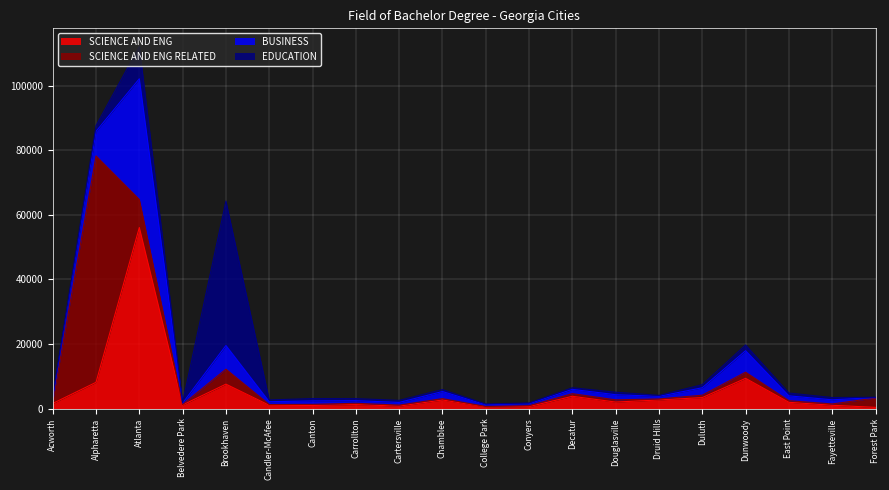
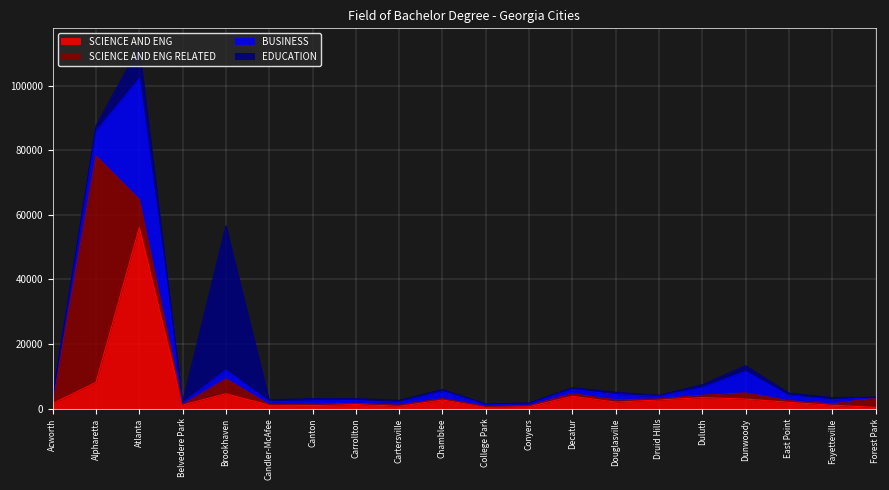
SCIENCE AND ENG, Brookhaven: 8000 -> 5000
BUSINESS, Brookhaven: 7000 -> 3000
SCIENCE AND ENG, Dunwoody: 9000 -> 3000
